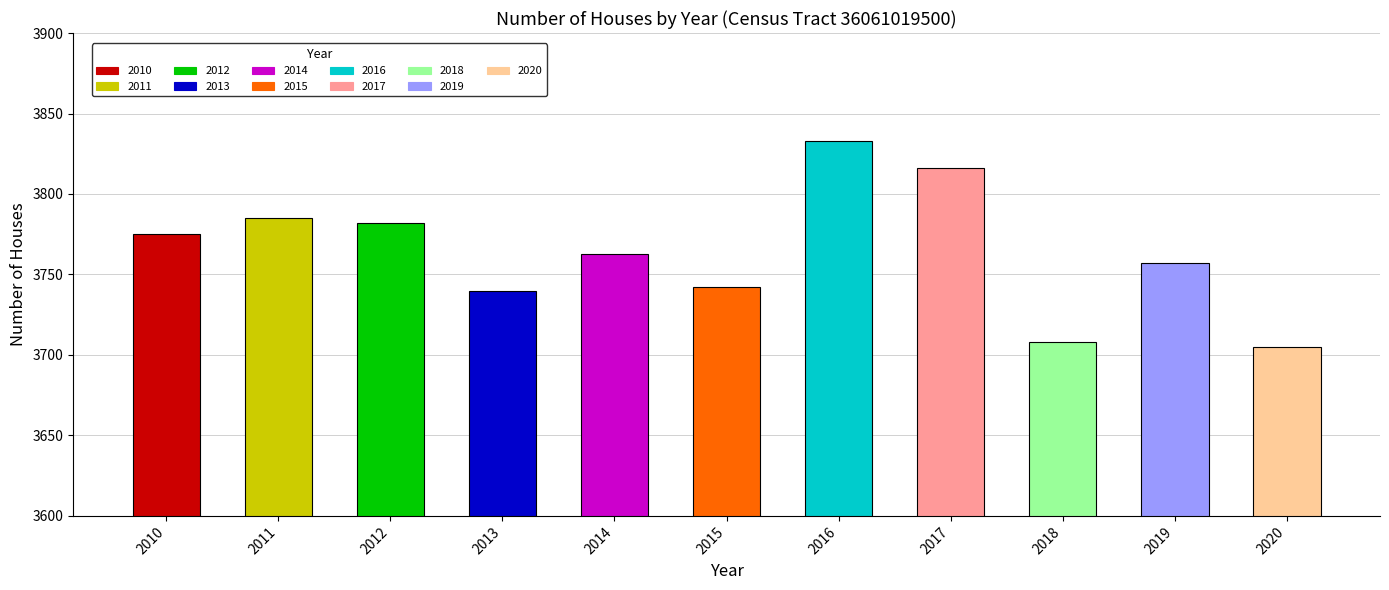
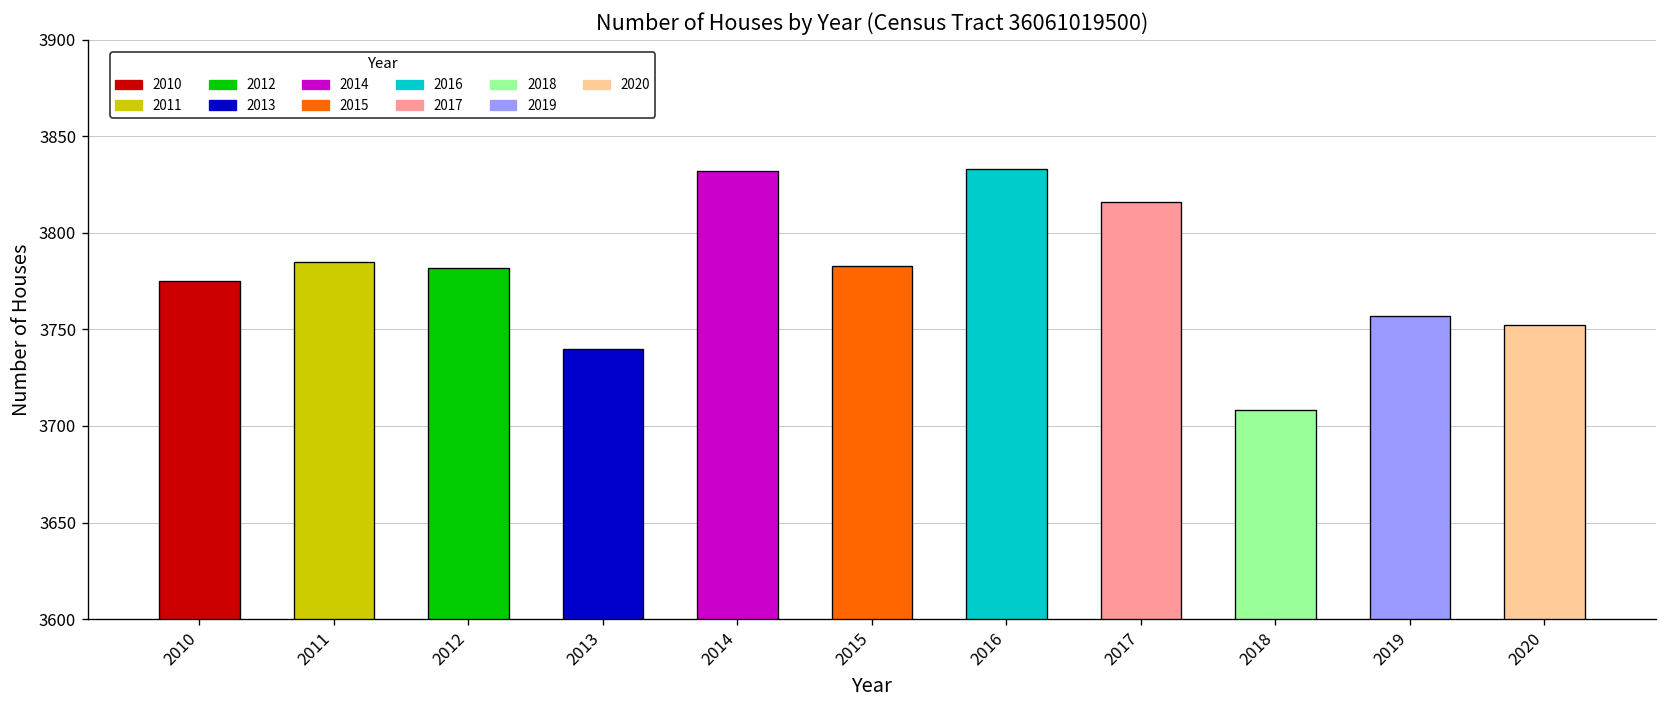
2014: 3763 -> 3832
2015: 3742 -> 3783
2020: 3705 -> 3752
